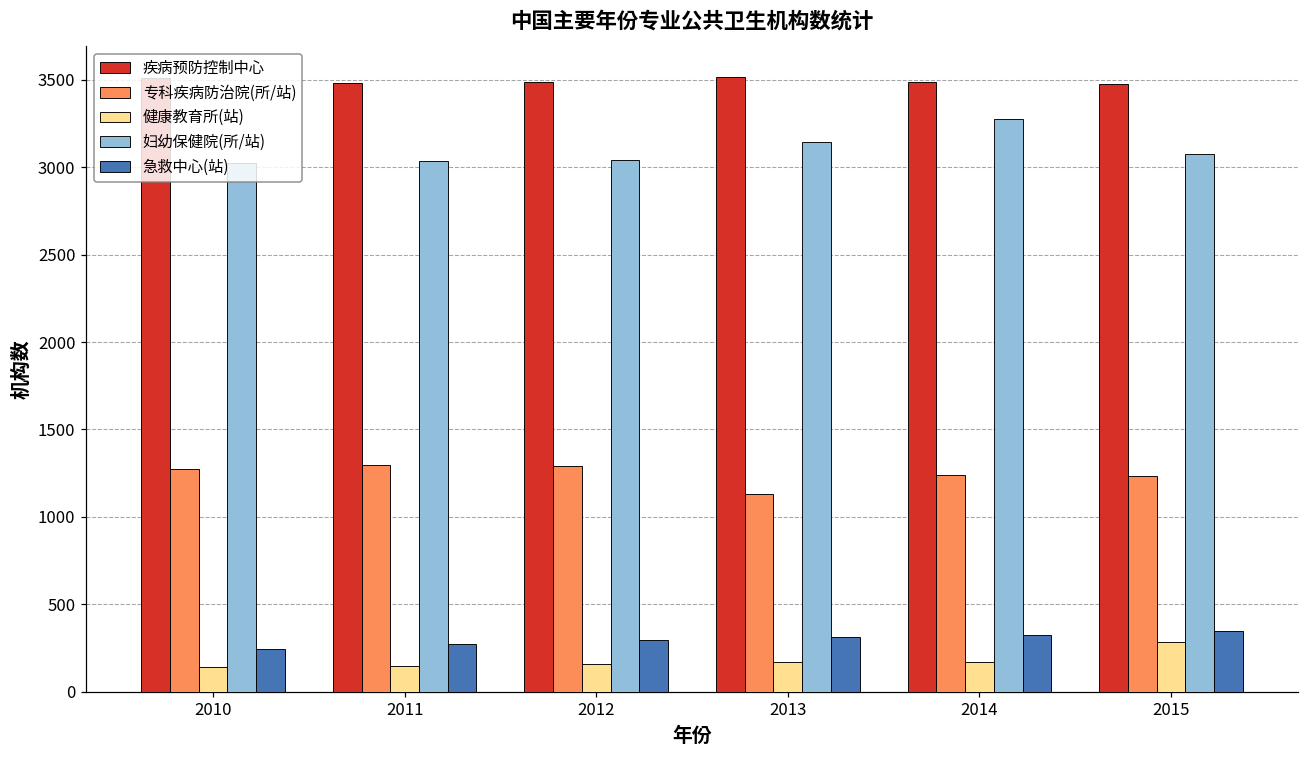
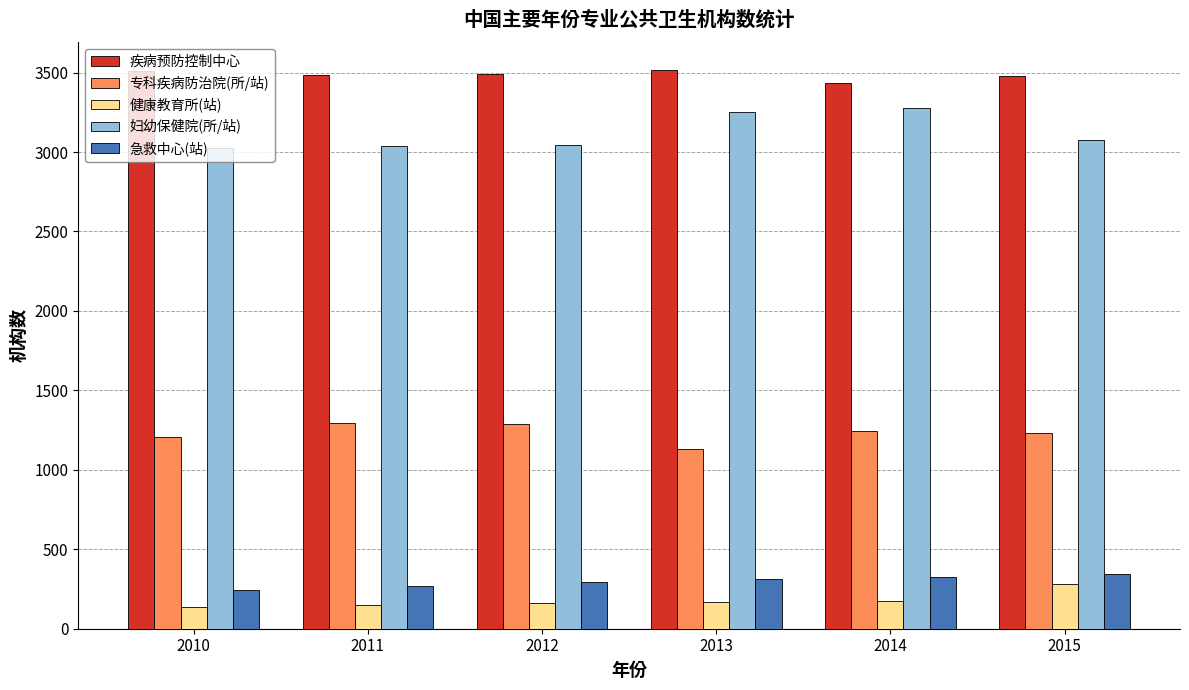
专科疾病防治院(所/站), 2010: 1270 -> 1210
妇幼保健院(所/站), 2013: 3140 -> 3250
疾病预防控制中心, 2014: 3490 -> 3440
